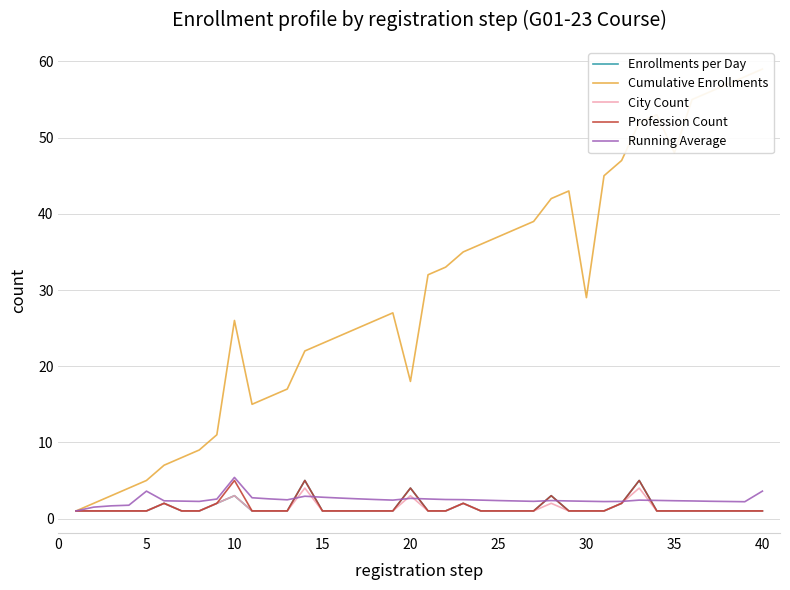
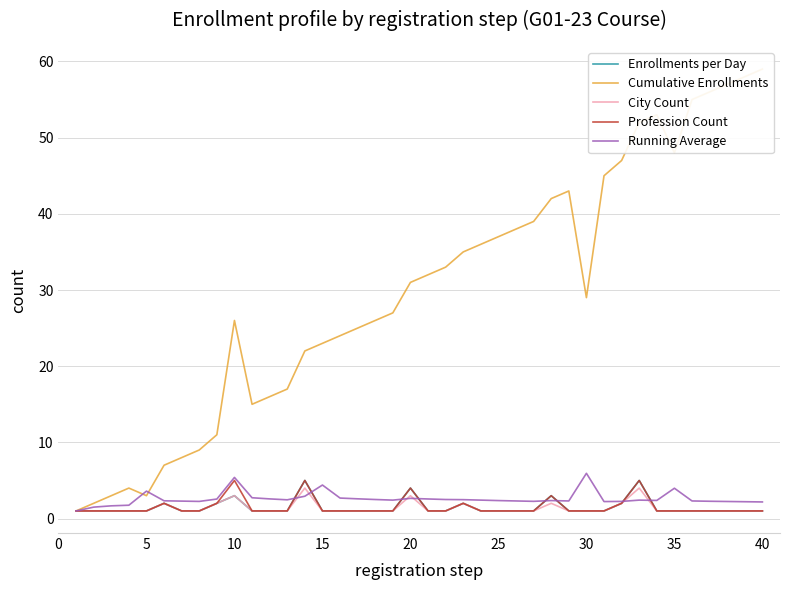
Cumulative Enrollments, 5: 5 -> 3
Running Average, 15: 3 -> 4
Cumulative Enrollments, 20: 18 -> 31
Running Average, 30: 2 -> 6
Running Average, 35: 2 -> 4
Running Average, 40: 4 -> 2
